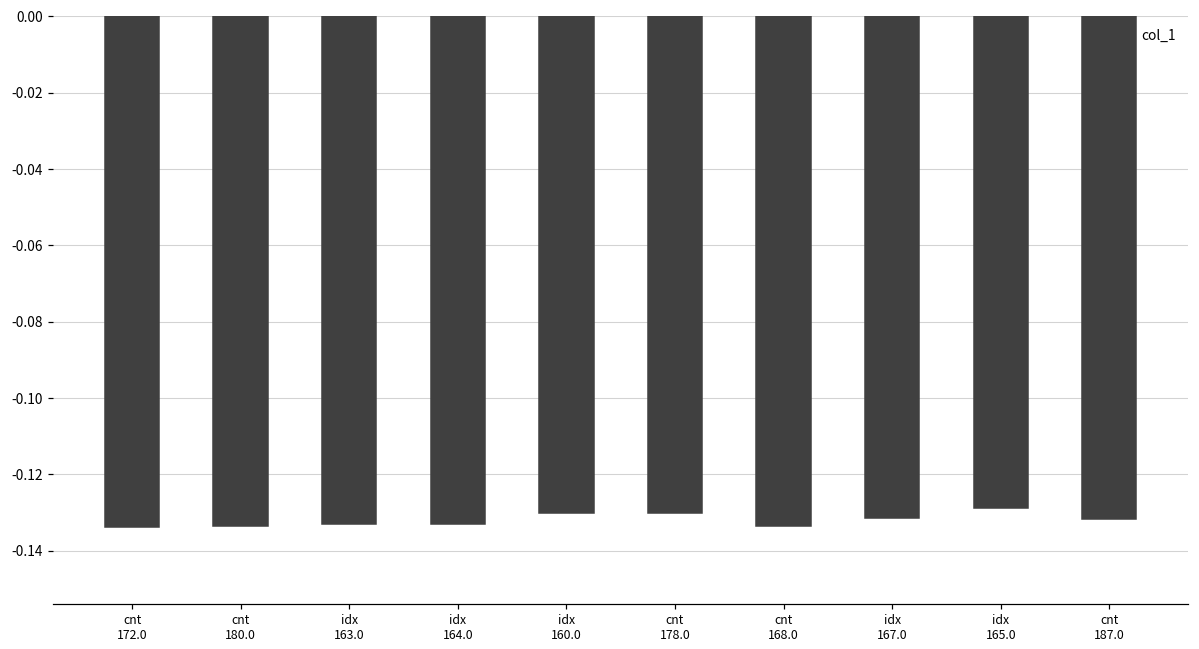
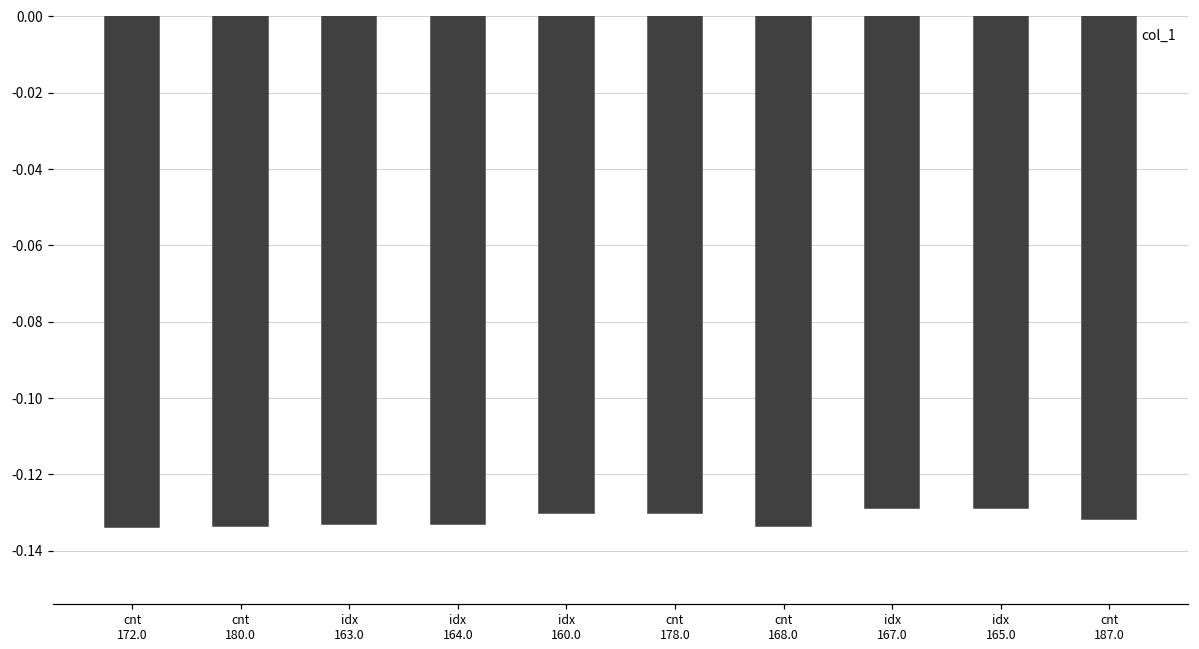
idx 167.0: -0.131 -> -0.129
